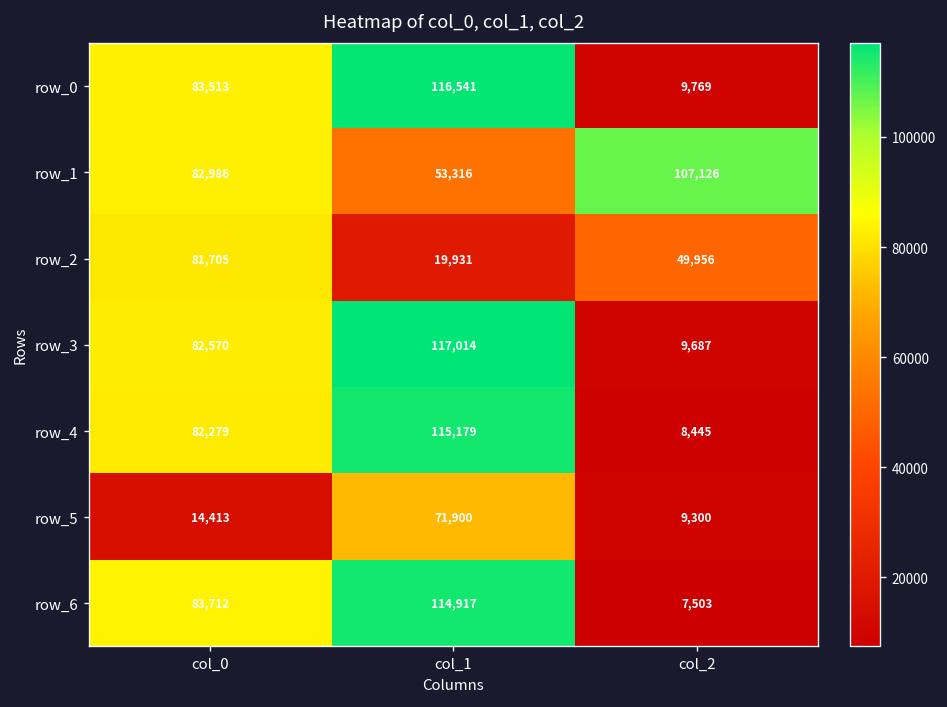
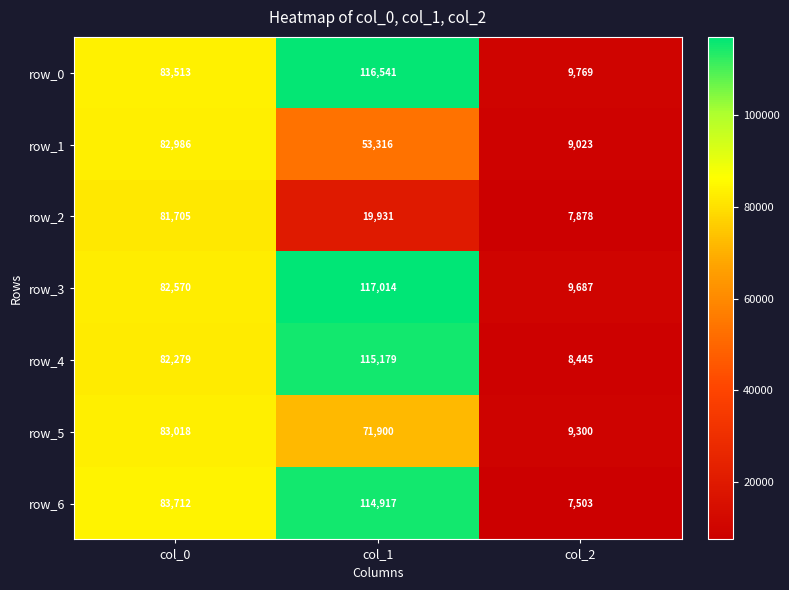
row_1, col_2: 107,126 -> 9,023
row_2, col_2: 49,956 -> 7,878
row_5, col_0: 14,413 -> 83,018
